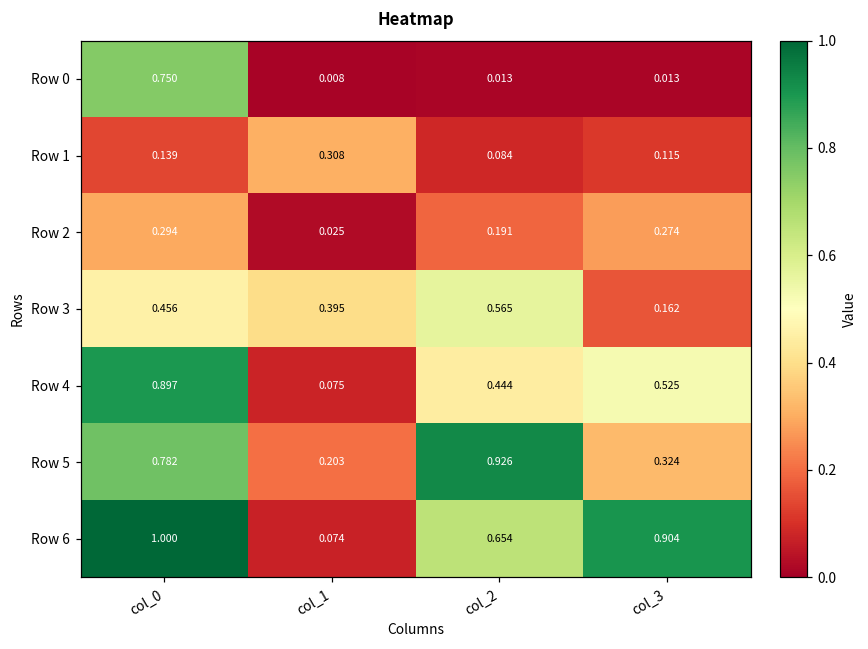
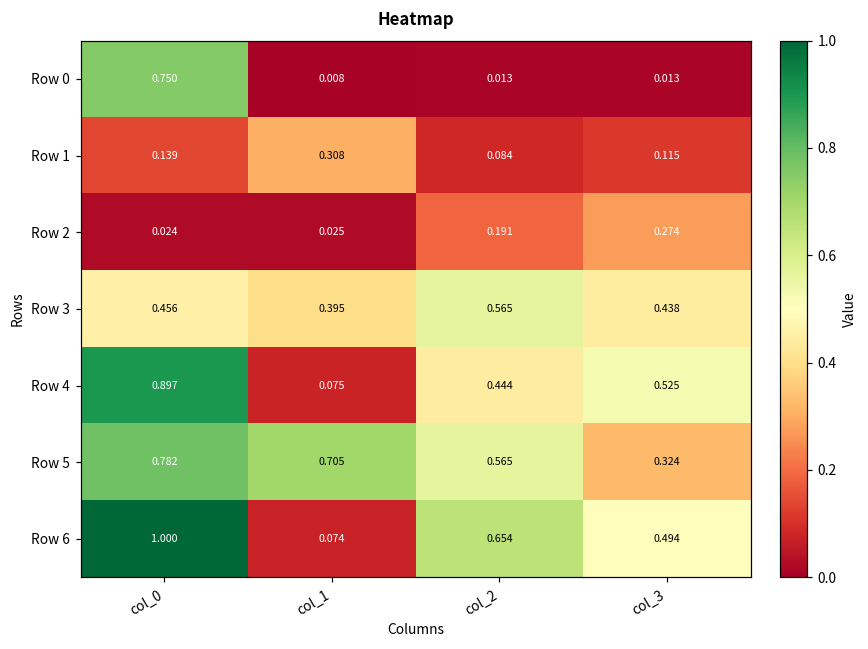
Row 2, col_0: 0.294 -> 0.024
Row 3, col_3: 0.162 -> 0.438
Row 5, col_1: 0.203 -> 0.705
Row 5, col_2: 0.926 -> 0.565
Row 6, col_3: 0.904 -> 0.494
